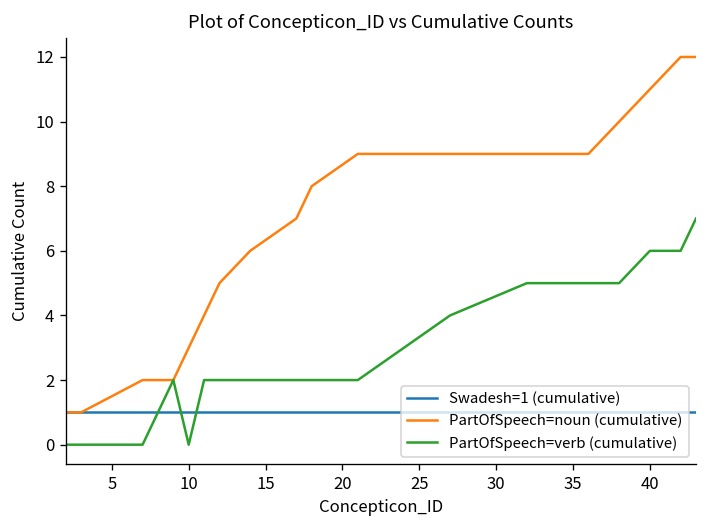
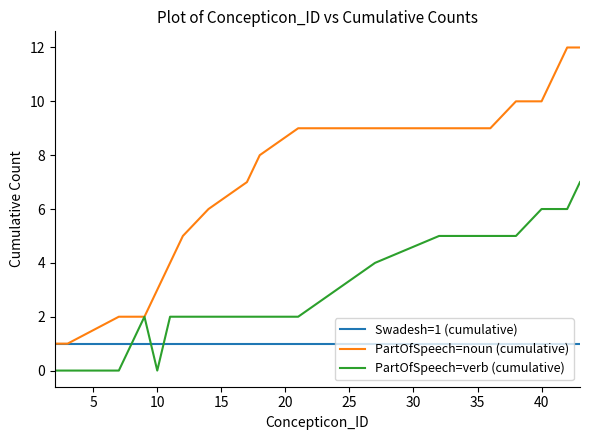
PartOfSpeech=noun (cumulative), 40: 11 -> 10
